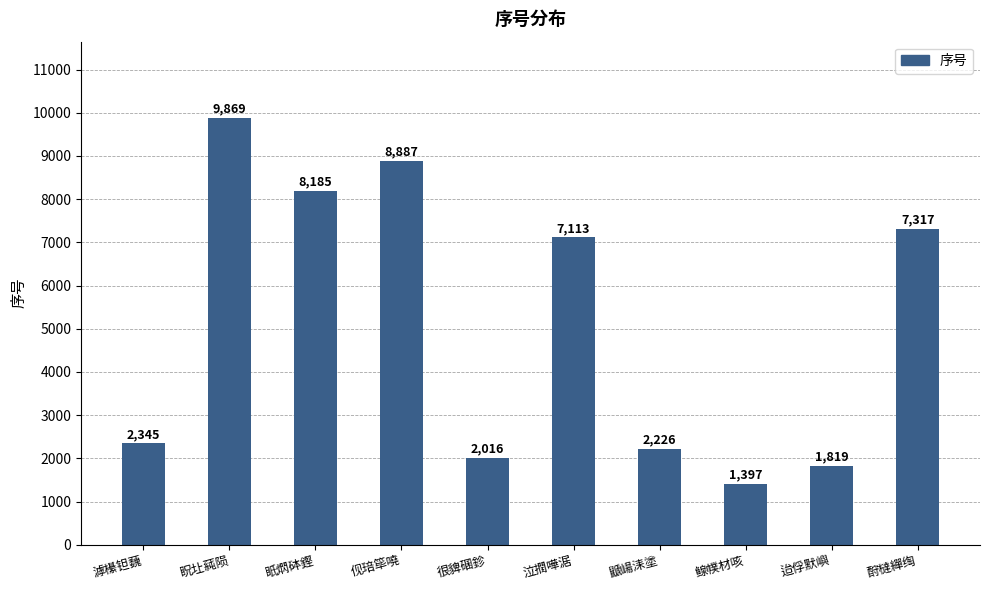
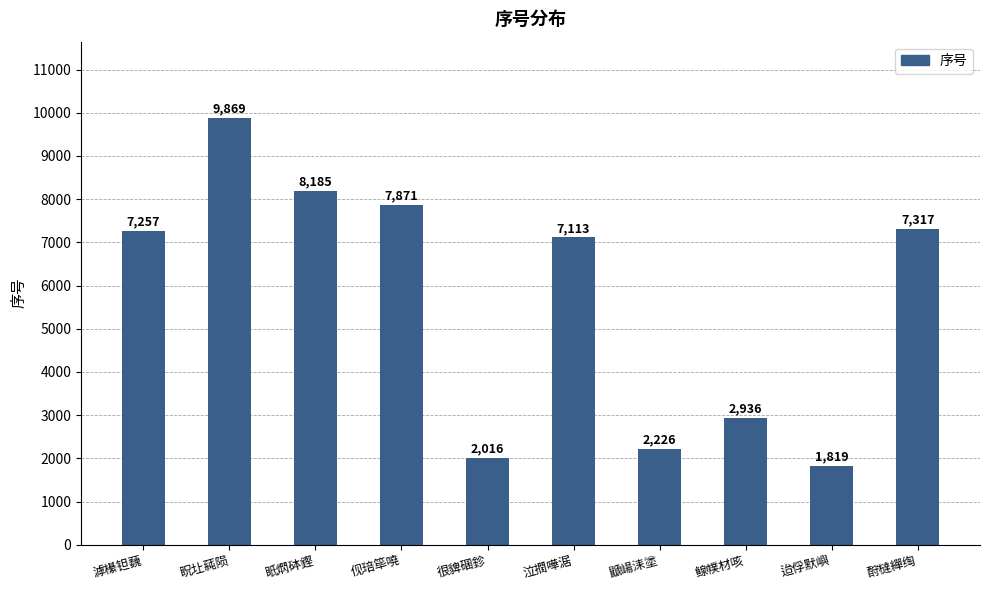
滹櫀钽蘶: 2,345 -> 7,257
伣琣筚嘵: 8,887 -> 7,871
鳈幞材咳: 1,397 -> 2,936
